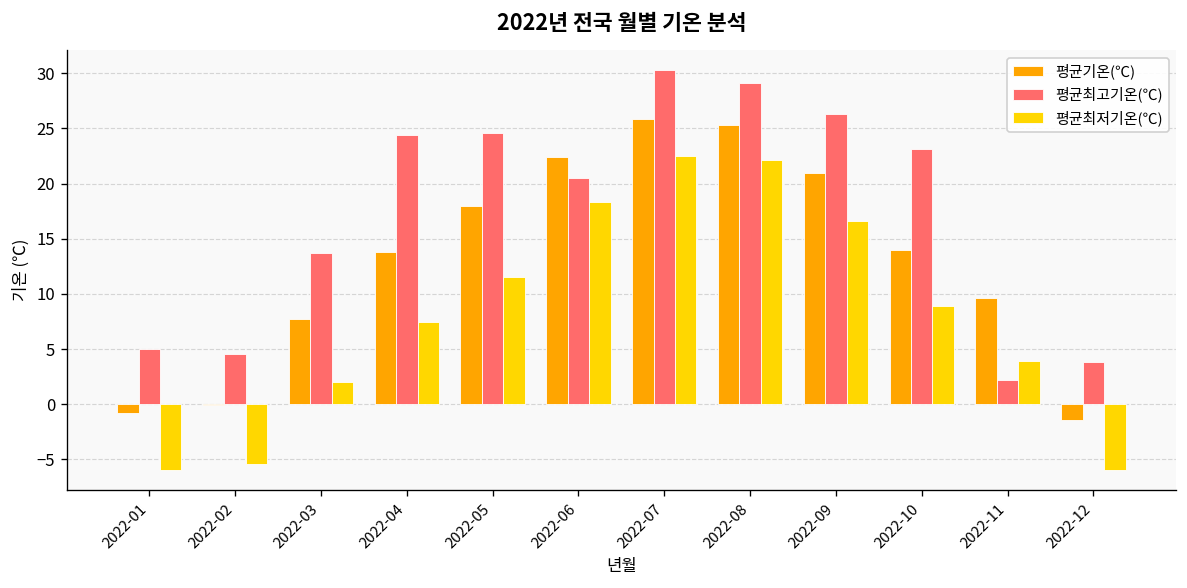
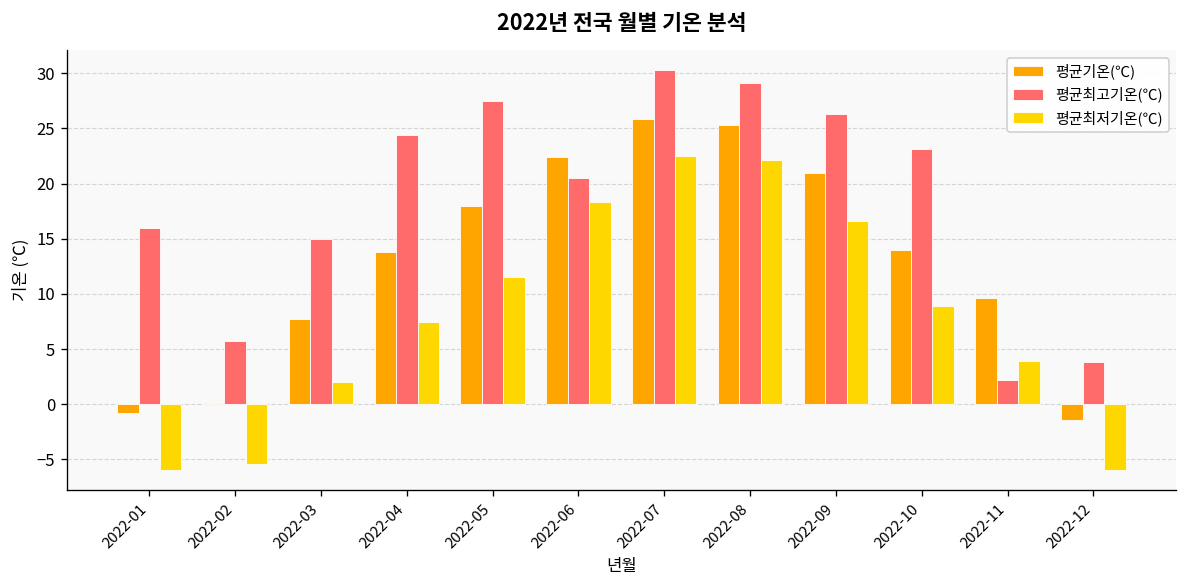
평균최고기온(℃), 2022-01: 5 -> 16
평균최고기온(℃), 2022-02: 5 -> 6
평균최고기온(℃), 2022-03: 14 -> 15
평균최고기온(℃), 2022-05: 25 -> 28
